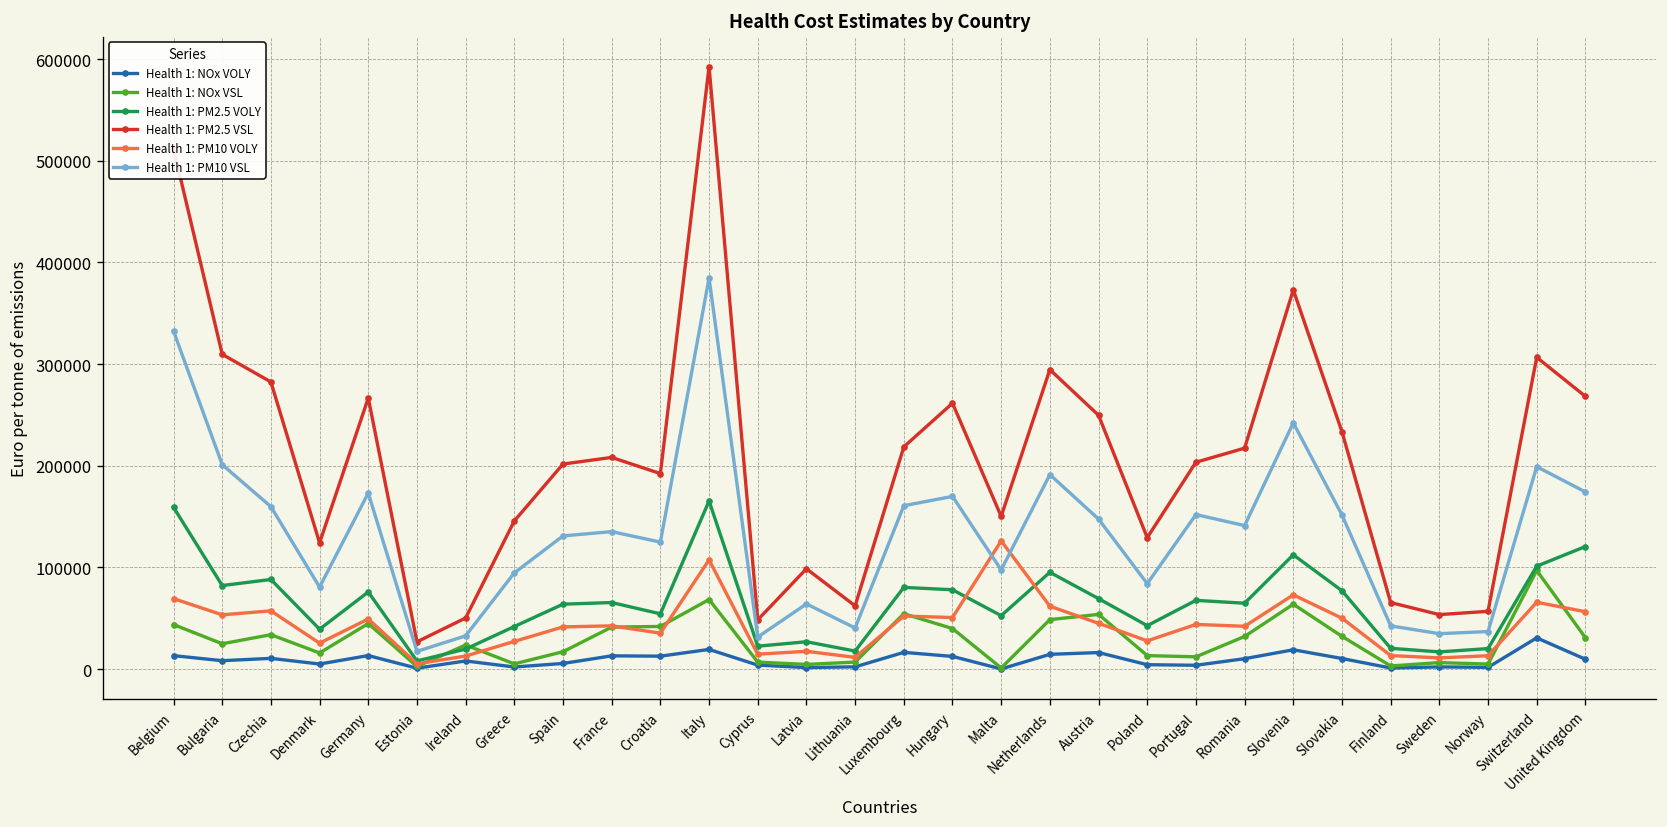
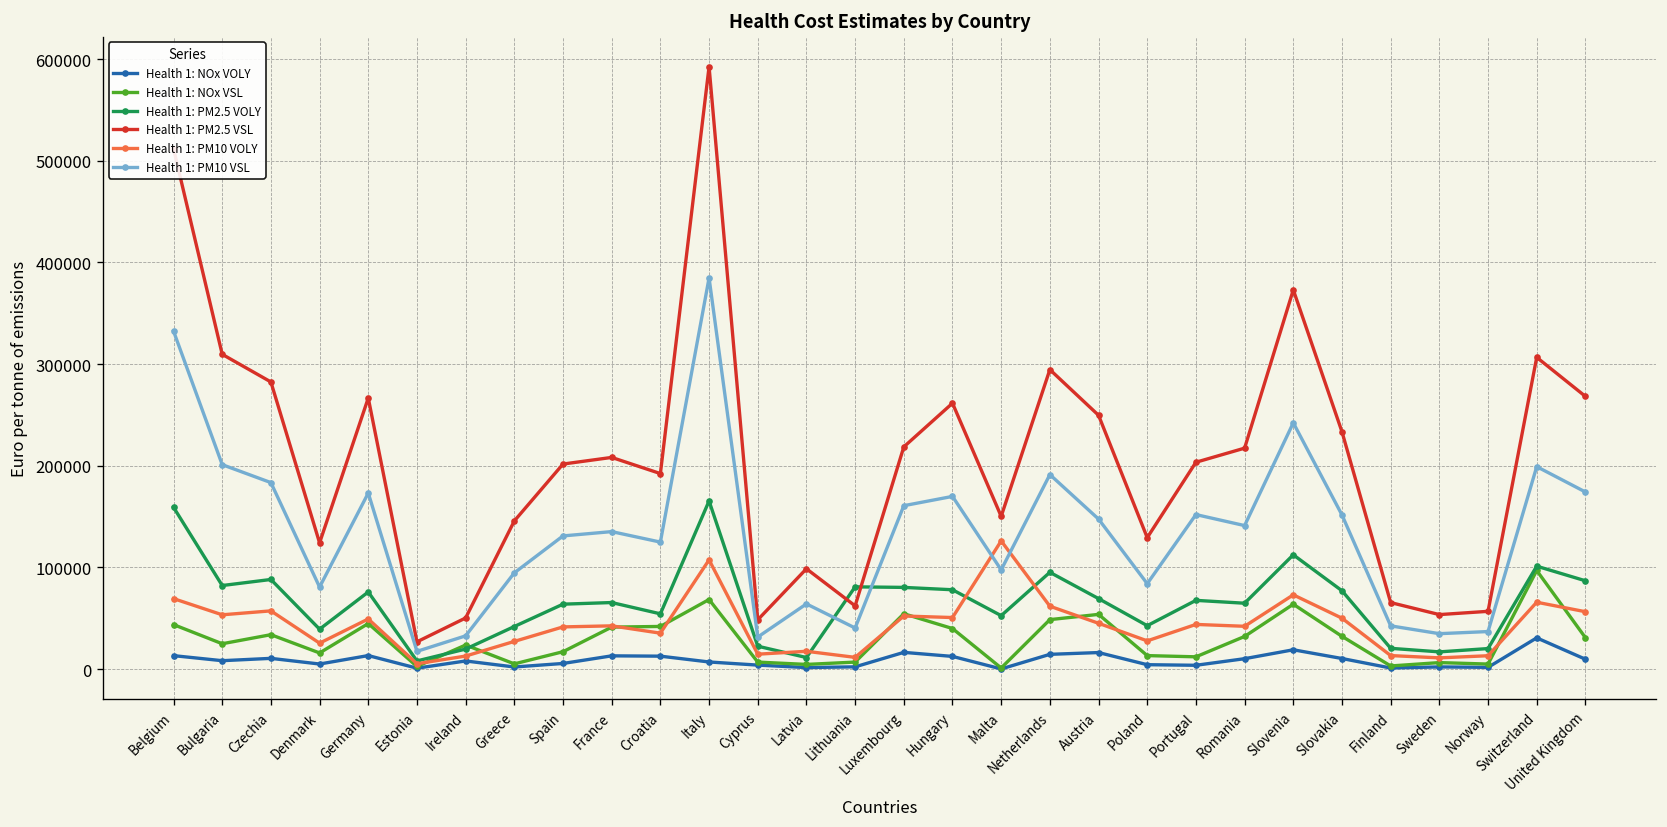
Health 1: PM10 VSL, Czechia: 160000 -> 180000
Health 1: NOx VOLY, Italy: 20000 -> 10000
Health 1: PM2.5 VOLY, Latvia: 30000 -> 10000
Health 1: PM2.5 VOLY, Lithuania: 20000 -> 80000
Health 1: PM2.5 VOLY, United Kingdom: 120000 -> 90000
